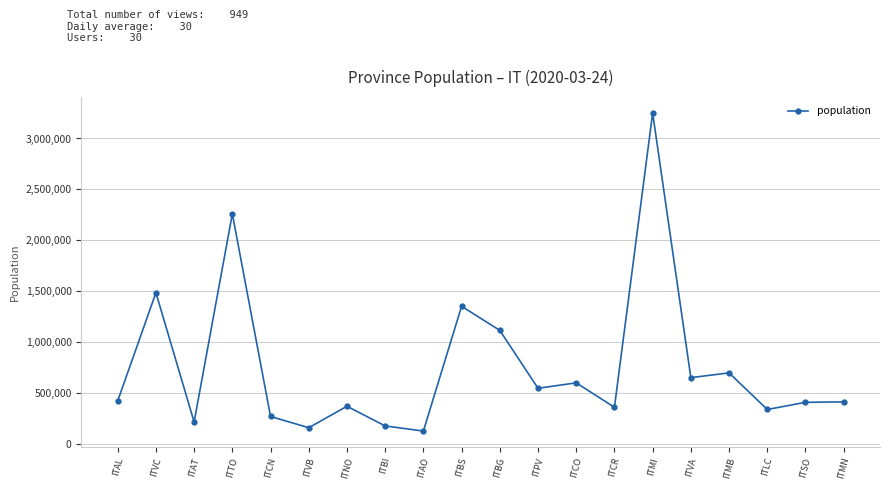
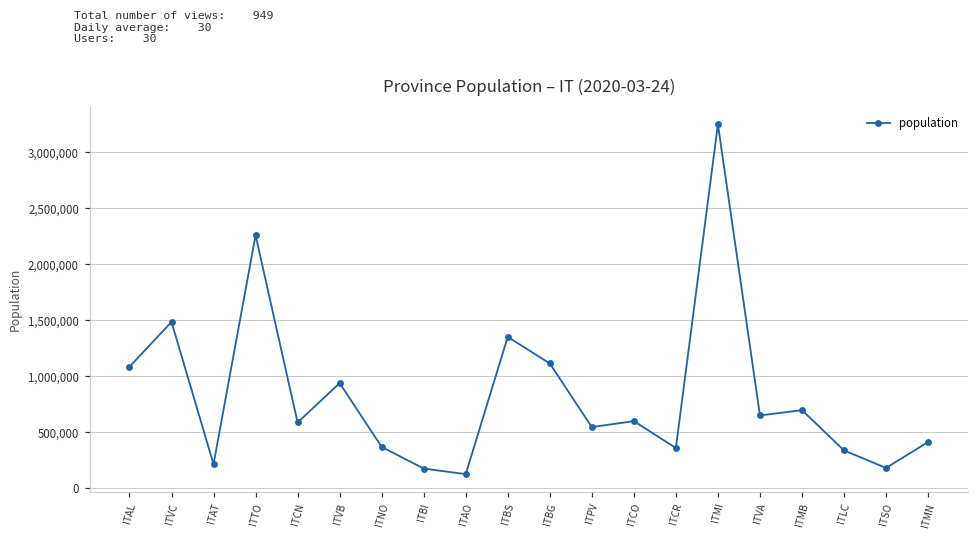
ITAL: 420,000 -> 1,080,000
ITCN: 270,000 -> 590,000
ITVB: 160,000 -> 940,000
ITSO: 410,000 -> 180,000
